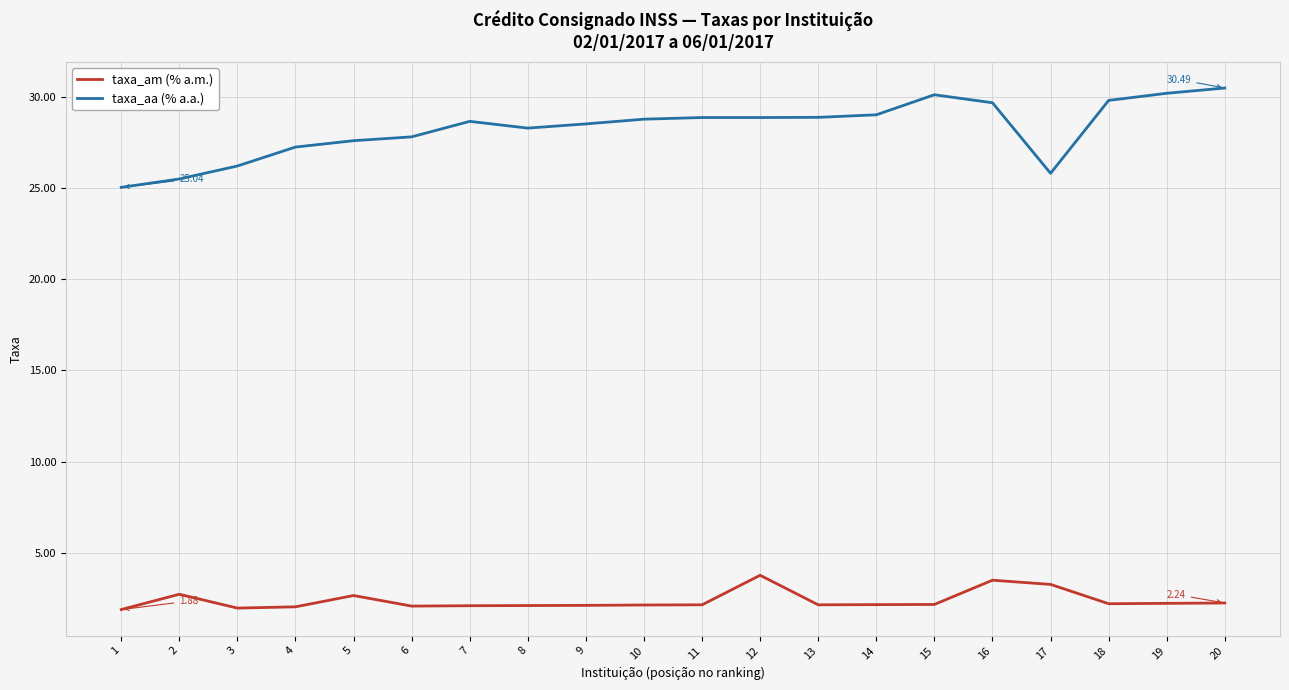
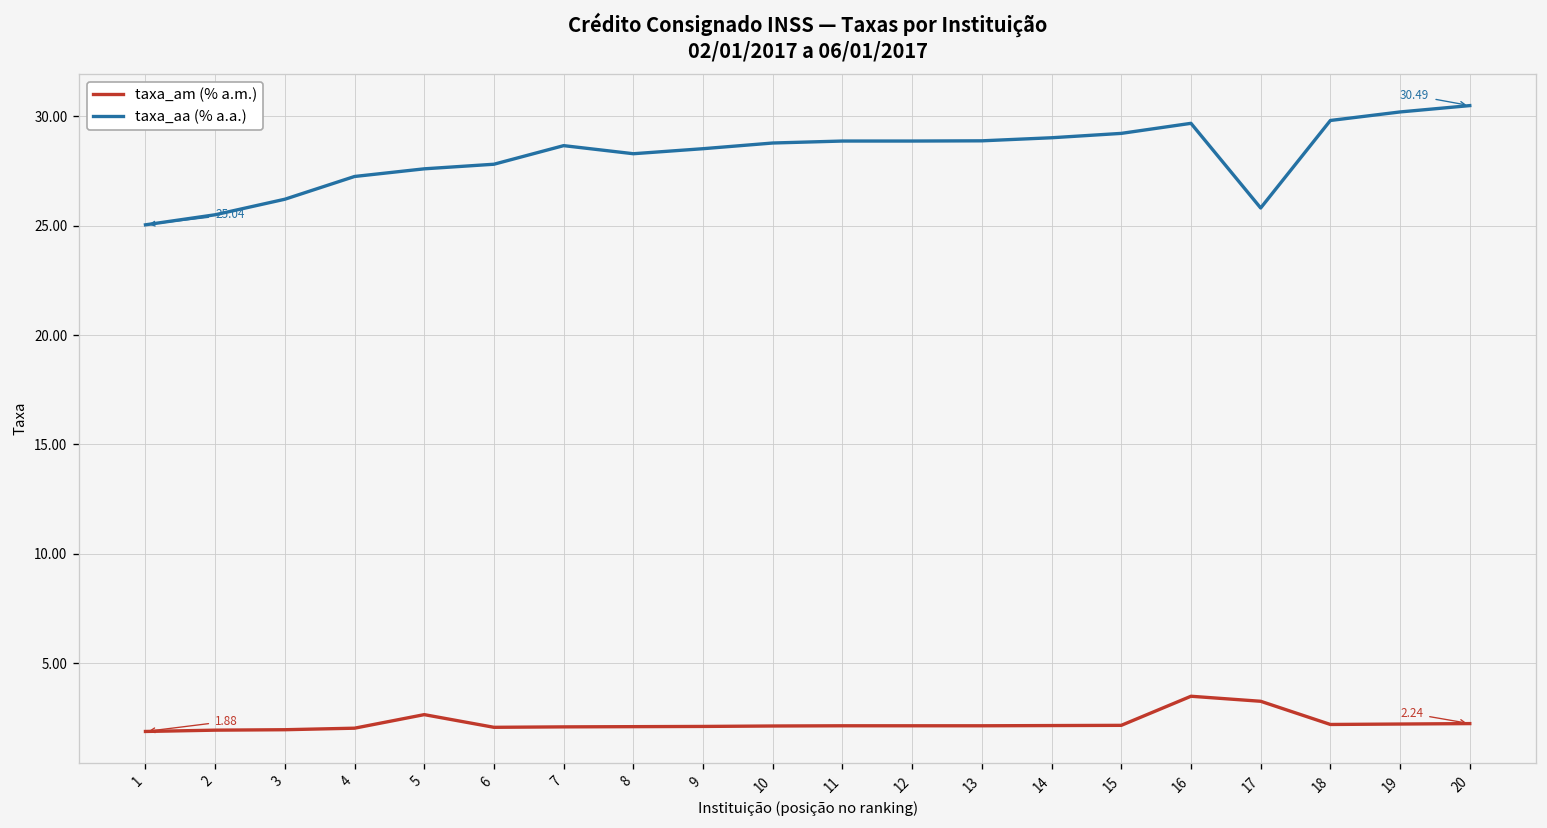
taxa_am (% a.m.), 2: 2.7 -> 1.9
taxa_am (% a.m.), 12: 3.8 -> 2.1
taxa_aa (% a.a.), 15: 30.1 -> 29.2
